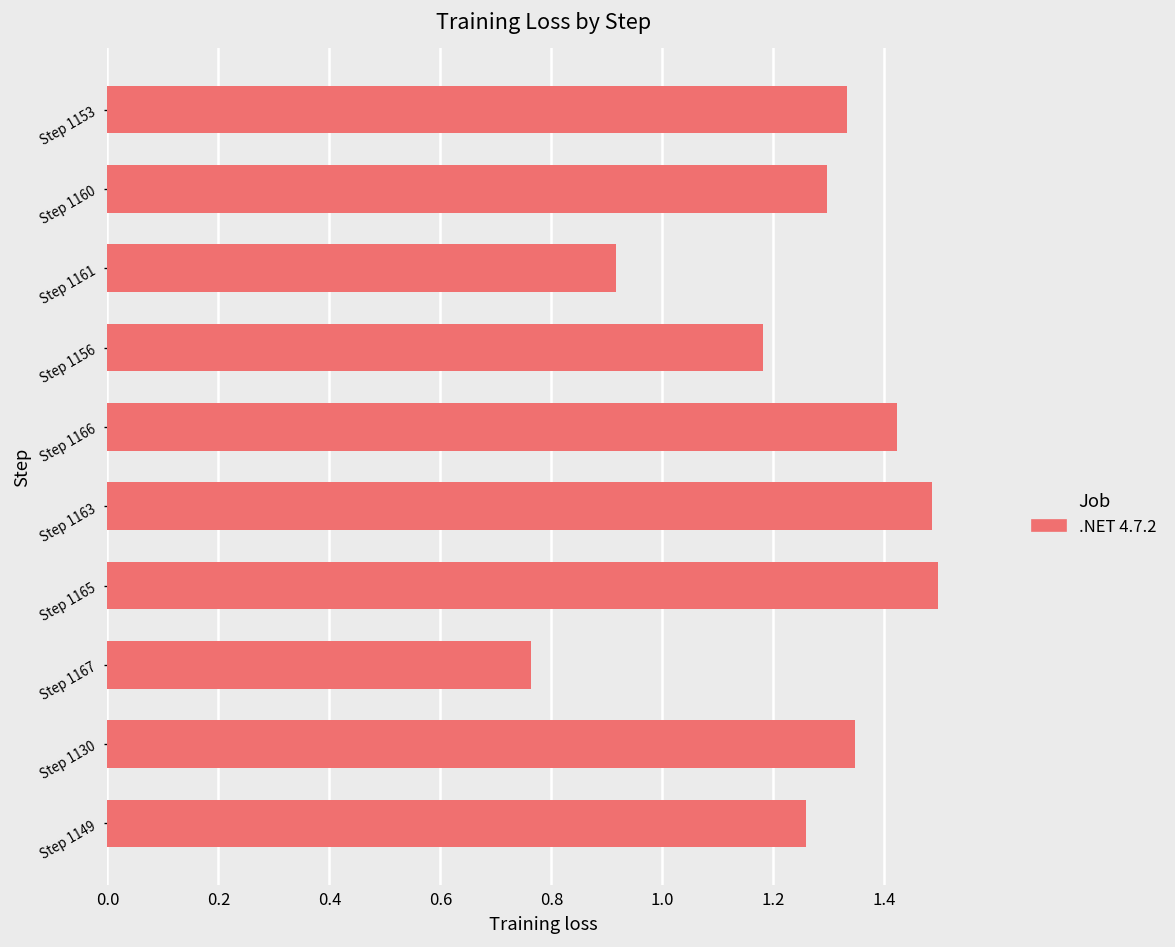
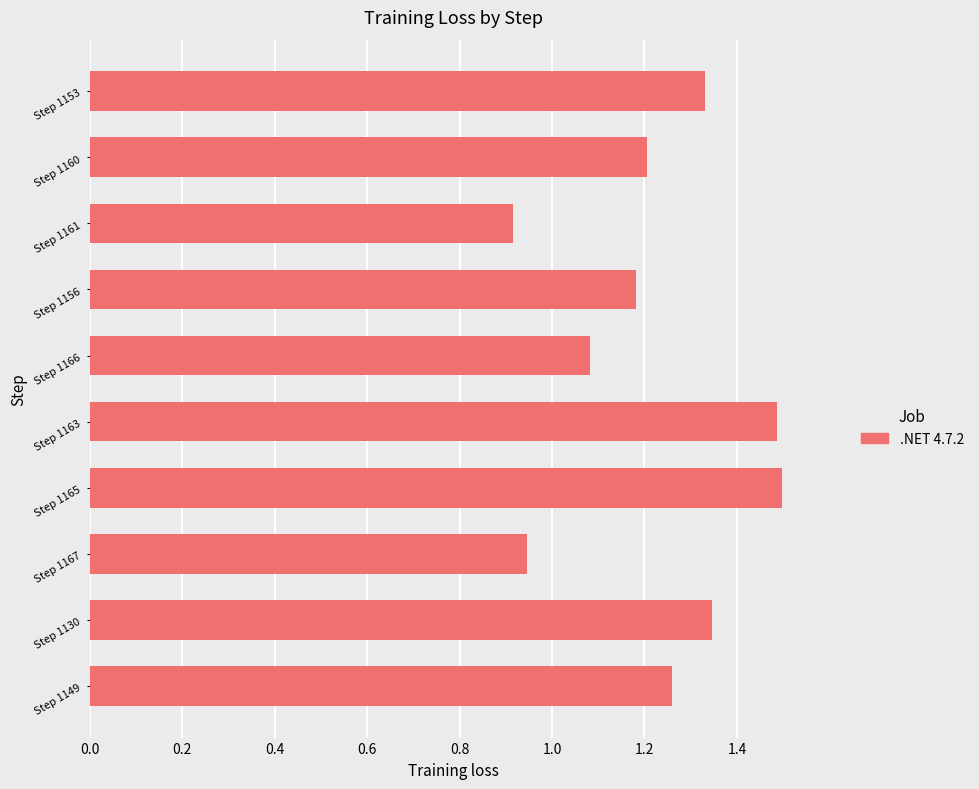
Step 1160: 1.30 -> 1.20
Step 1166: 1.42 -> 1.08
Step 1167: 0.76 -> 0.95
